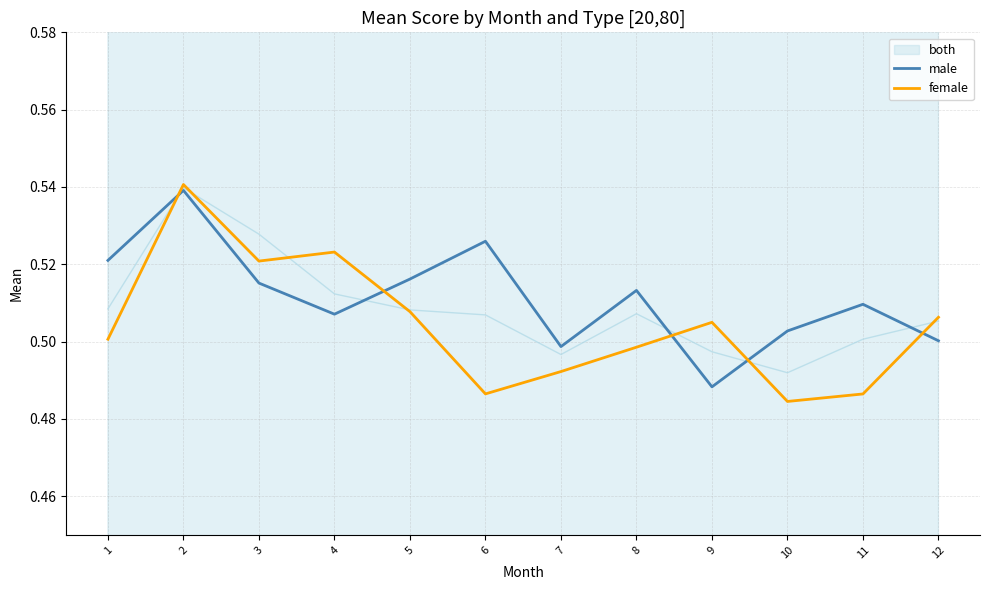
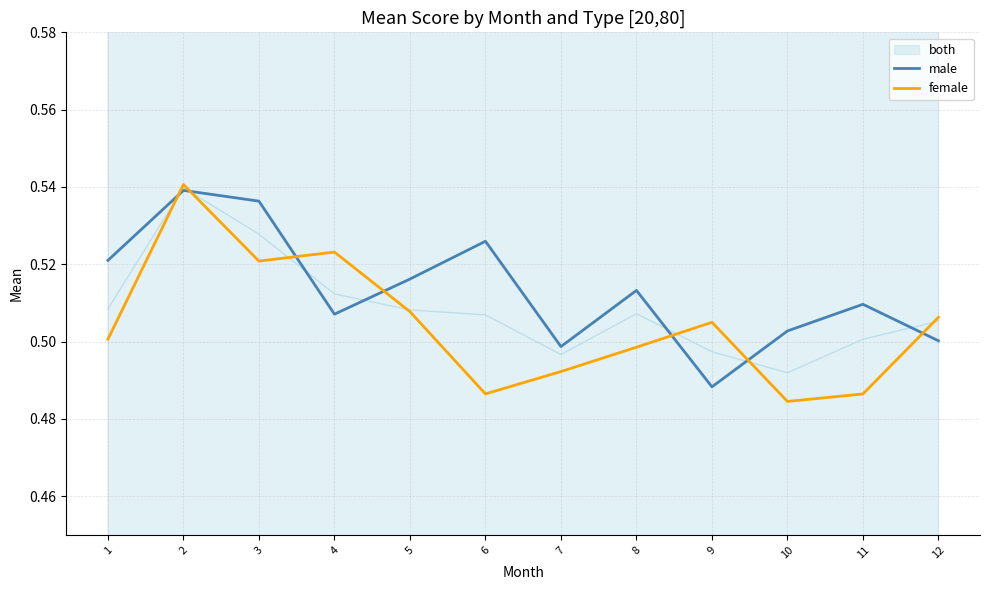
male, 3: 0.515 -> 0.536
